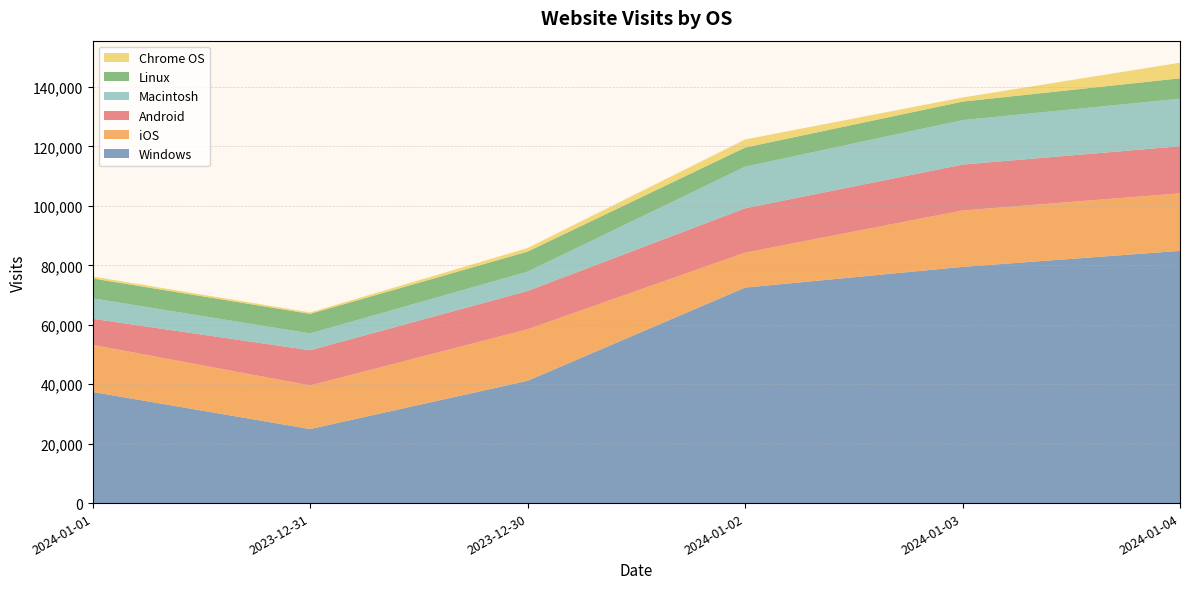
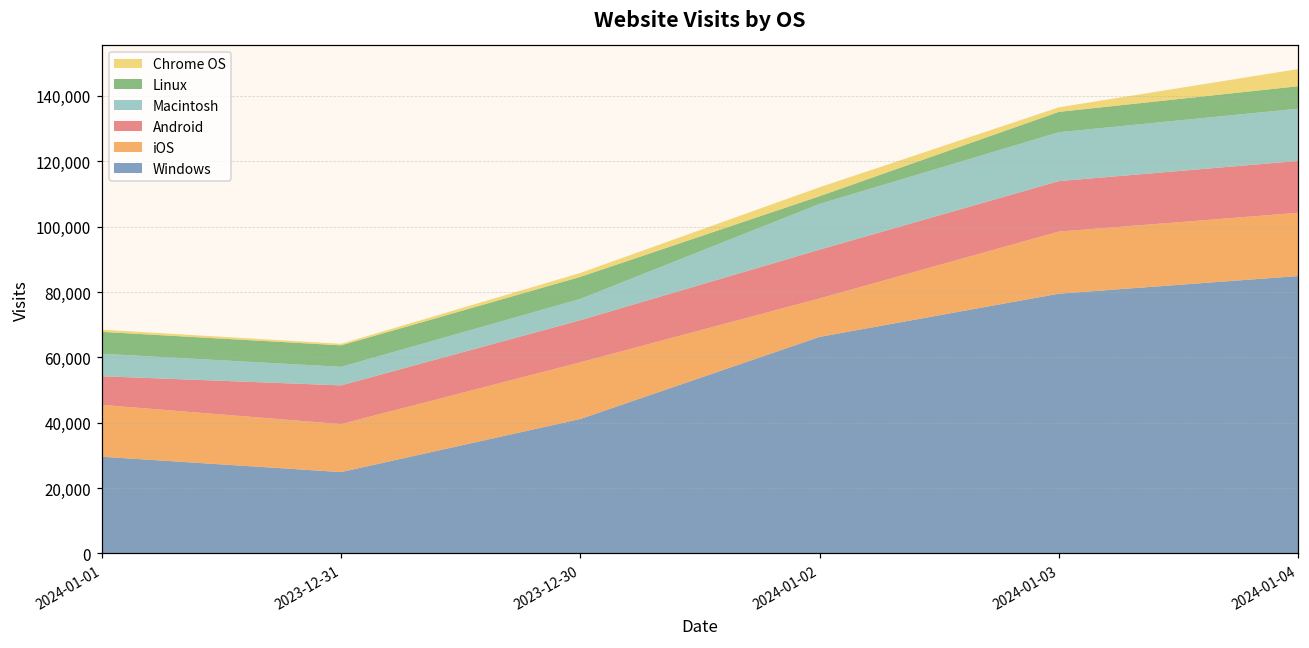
Windows, 2024-01-01: 37,000 -> 30,000
Windows, 2024-01-02: 73,000 -> 66,000
Linux, 2024-01-02: 6,000 -> 2,000
